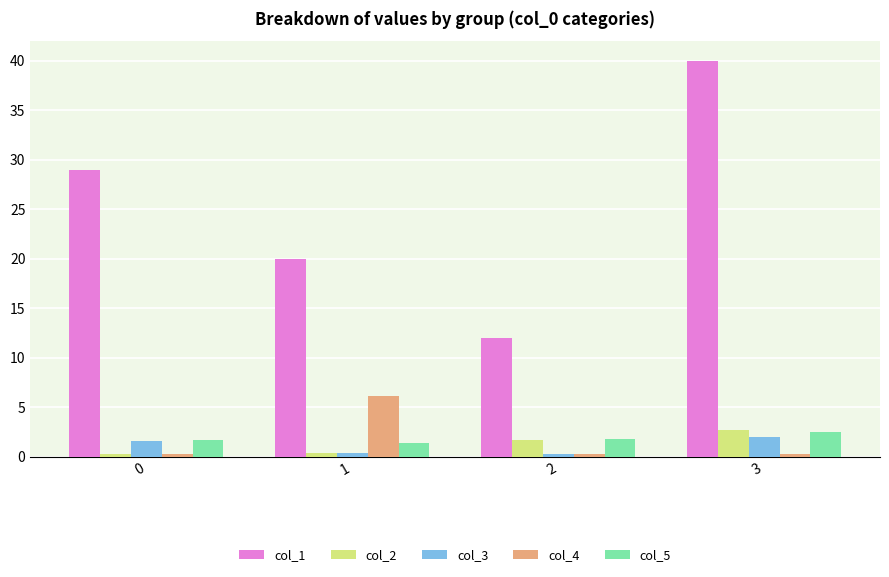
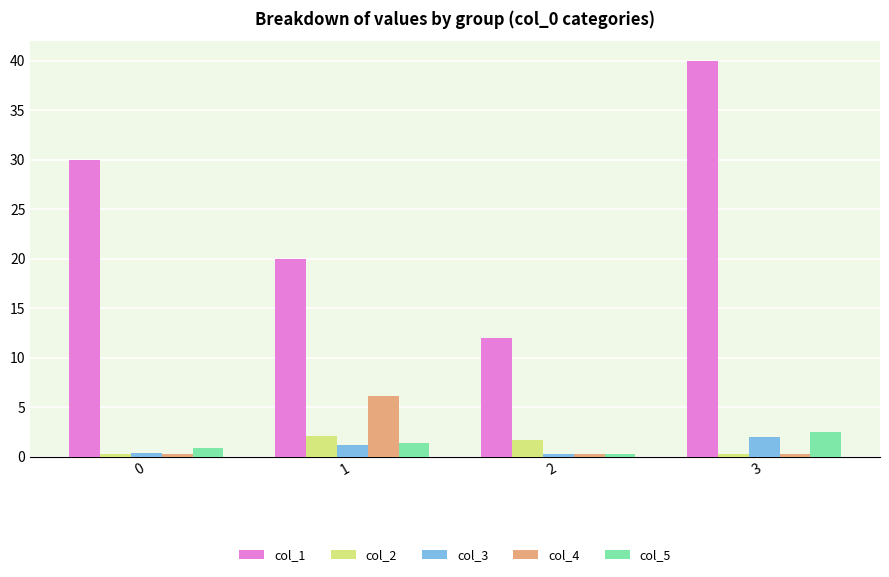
col_1, 0: 29 -> 30
col_3, 0: 2 -> 0
col_5, 0: 2 -> 1
col_2, 1: 0 -> 2
col_3, 1: 0 -> 1
col_5, 2: 2 -> 0
col_2, 3: 3 -> 0
